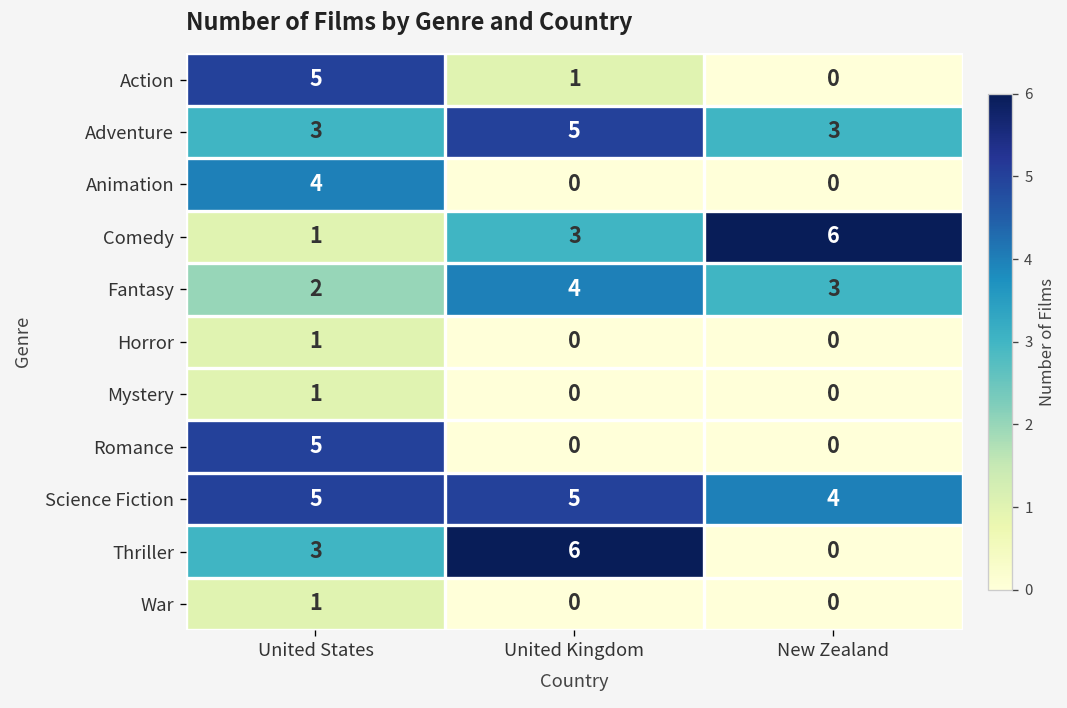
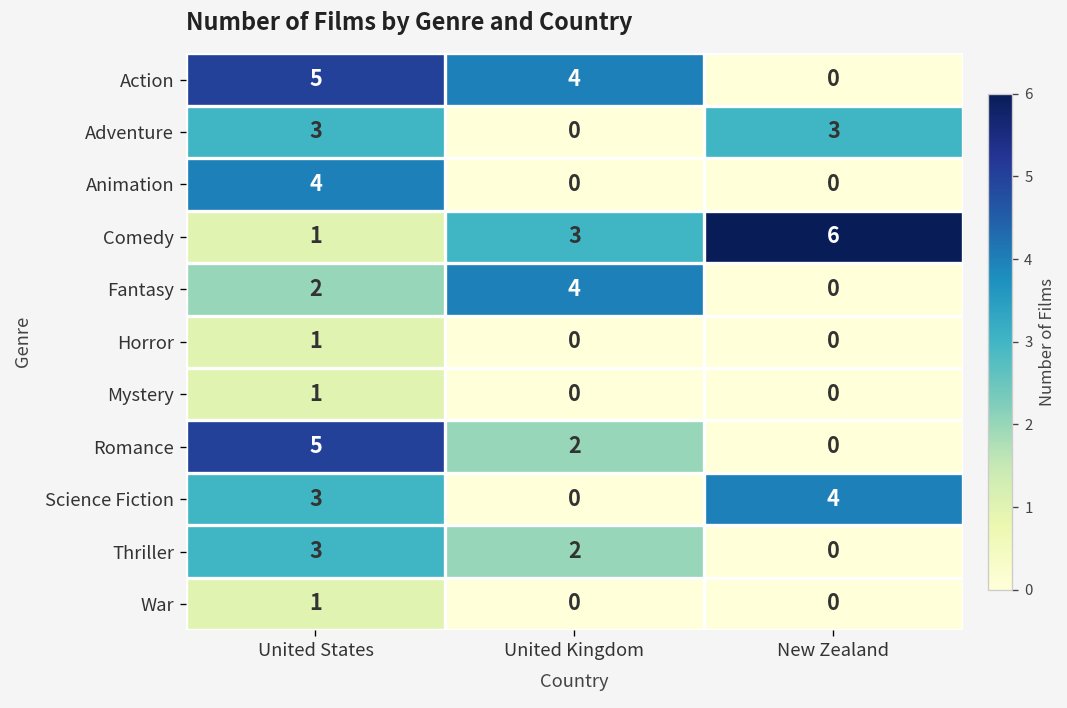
Action, United Kingdom: 1 -> 4
Adventure, United Kingdom: 5 -> 0
Fantasy, New Zealand: 3 -> 0
Romance, United Kingdom: 0 -> 2
Science Fiction, United States: 5 -> 3
Science Fiction, United Kingdom: 5 -> 0
Thriller, United Kingdom: 6 -> 2
